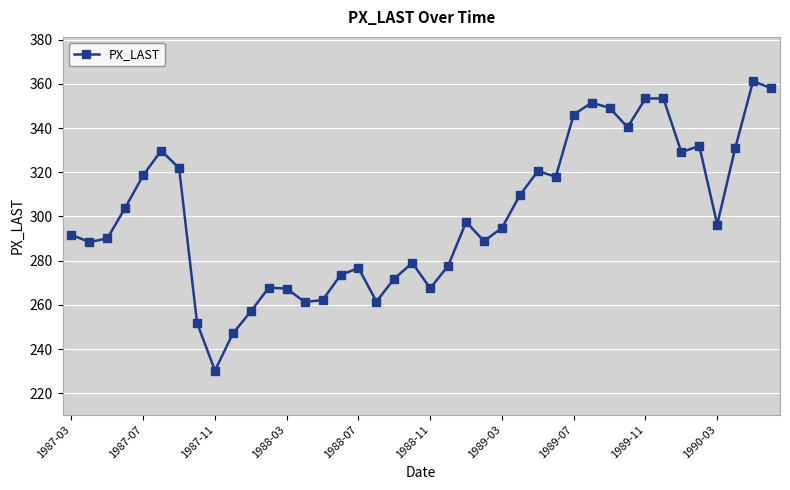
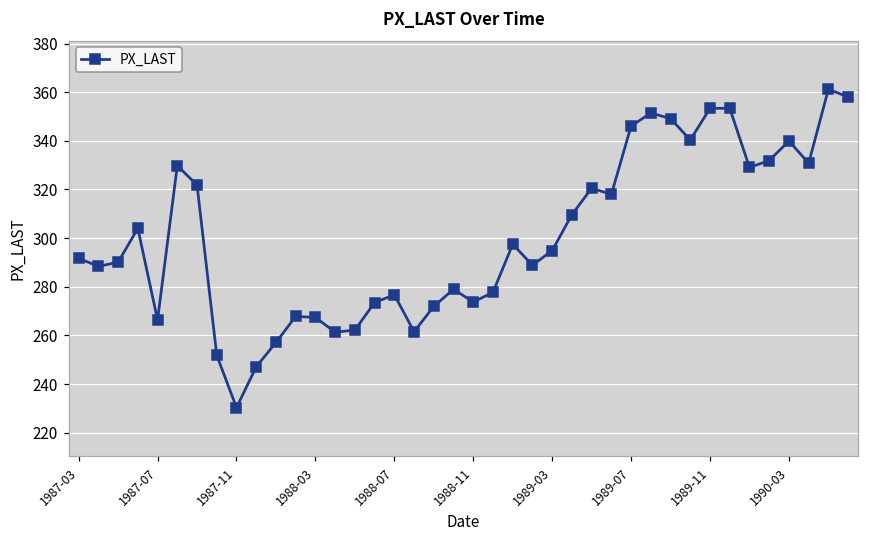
1987-07: 319 -> 266
1988-11: 268 -> 274
1990-03: 296 -> 340
